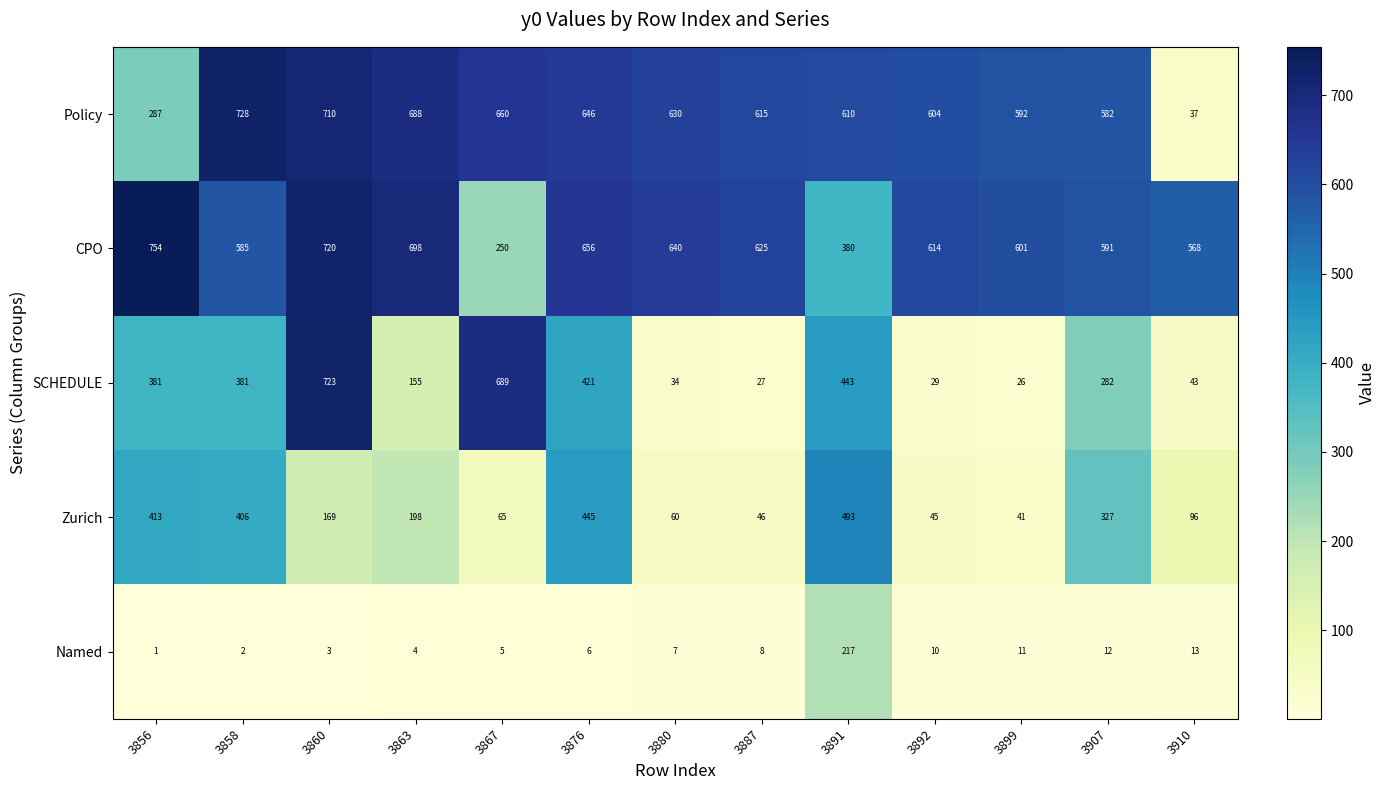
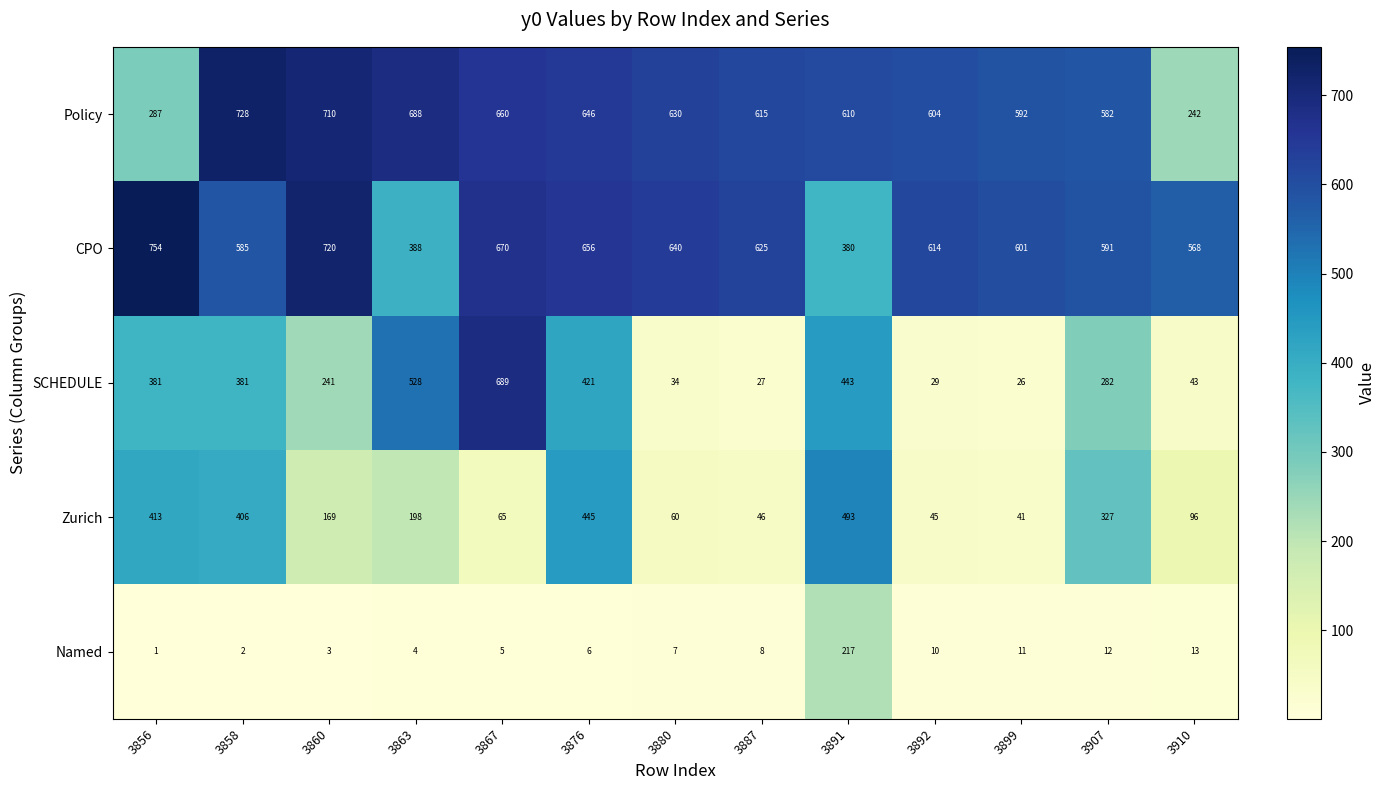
Policy, 3910: 37 -> 242
CPO, 3863: 698 -> 388
CPO, 3867: 250 -> 670
SCHEDULE, 3860: 723 -> 241
SCHEDULE, 3863: 155 -> 528
